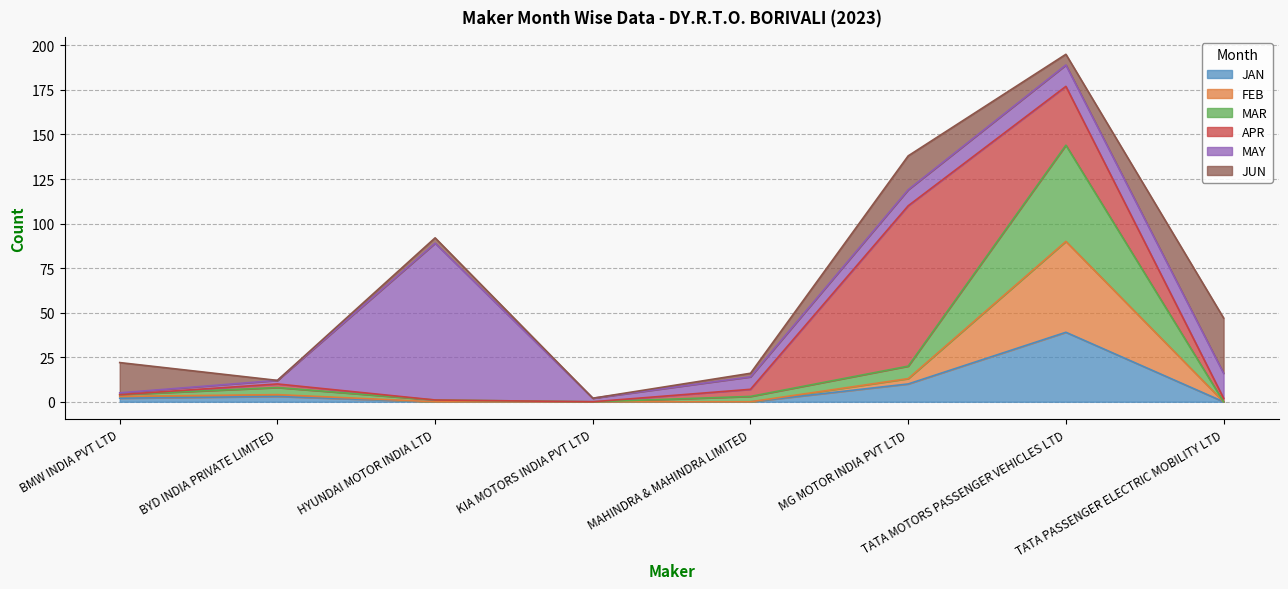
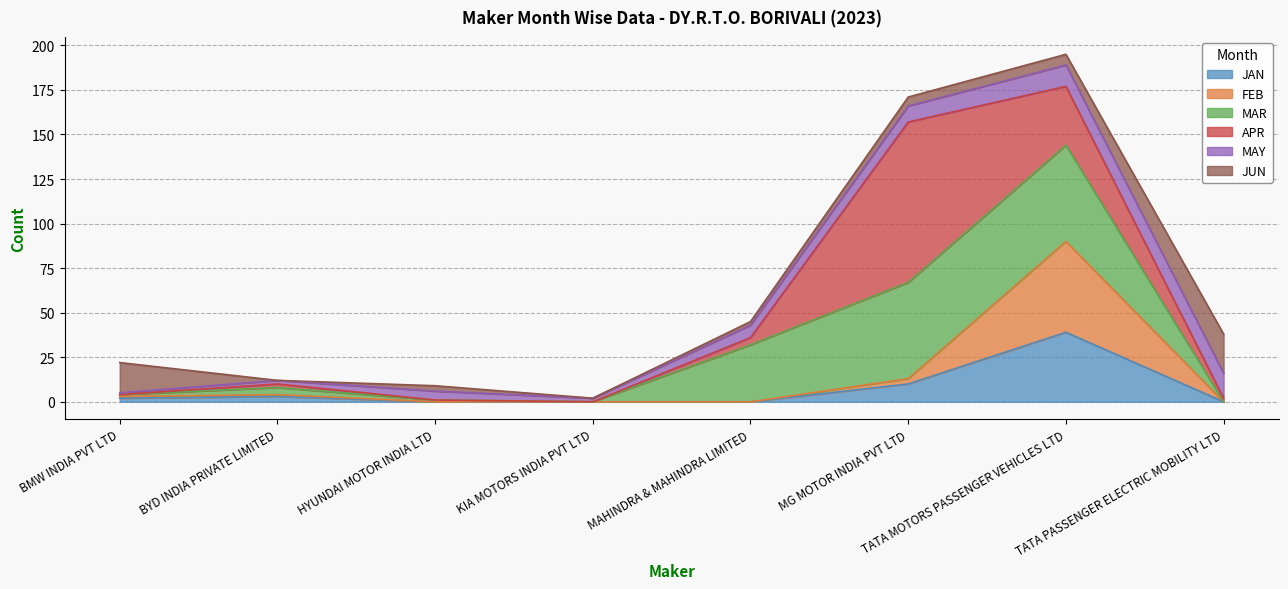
MAY, HYUNDAI MOTOR INDIA LTD: 88 -> 5
MAR, MAHINDRA & MAHINDRA LIMITED: 3 -> 32
MAR, MG MOTOR INDIA PVT LTD: 7 -> 54
JUN, MG MOTOR INDIA PVT LTD: 19 -> 5
JUN, TATA PASSENGER ELECTRIC MOBILITY LTD: 31 -> 22
